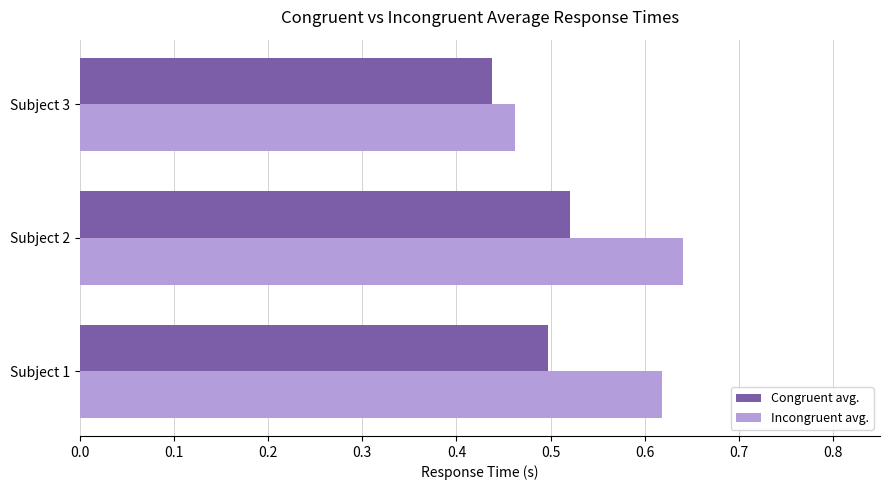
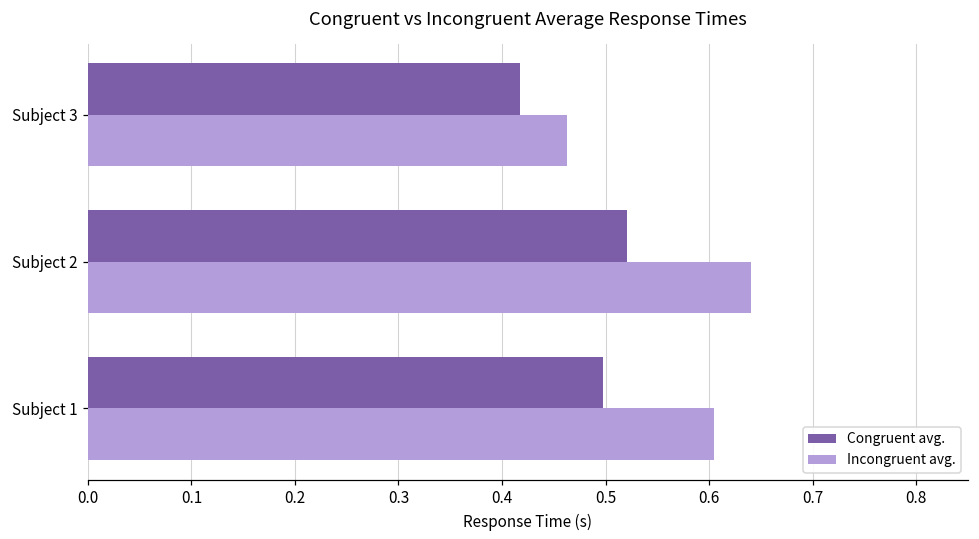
Congruent avg., Subject 3: 0.44 -> 0.42
Incongruent avg., Subject 1: 0.62 -> 0.61
